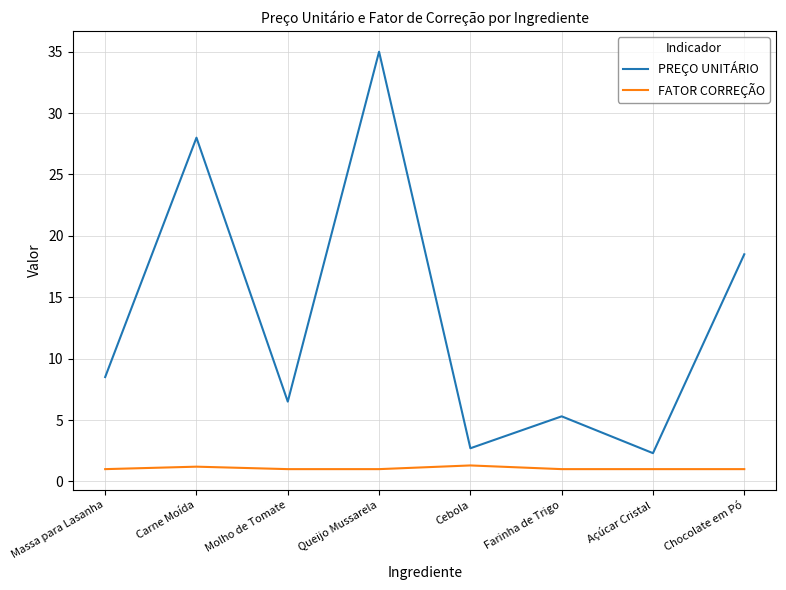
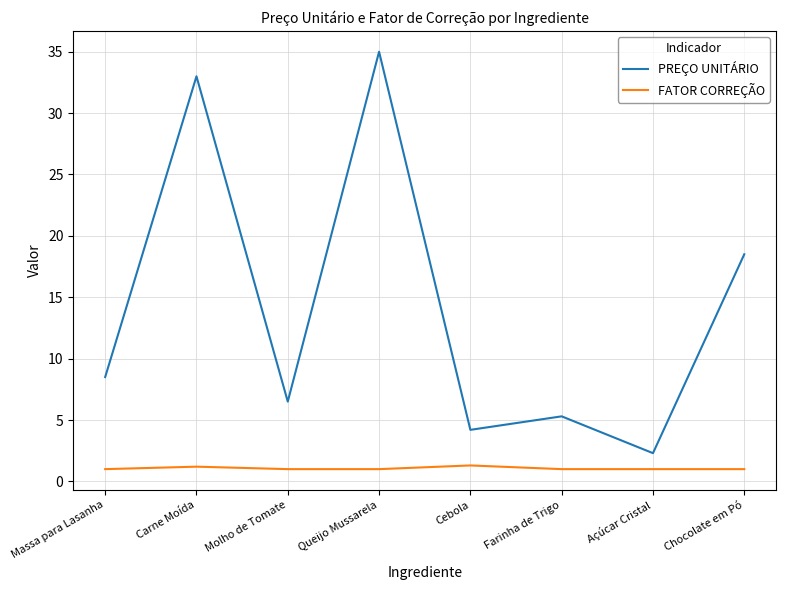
PREÇO UNITÁRIO, Carne Moída: 28 -> 33
PREÇO UNITÁRIO, Cebola: 2.7 -> 4.2
